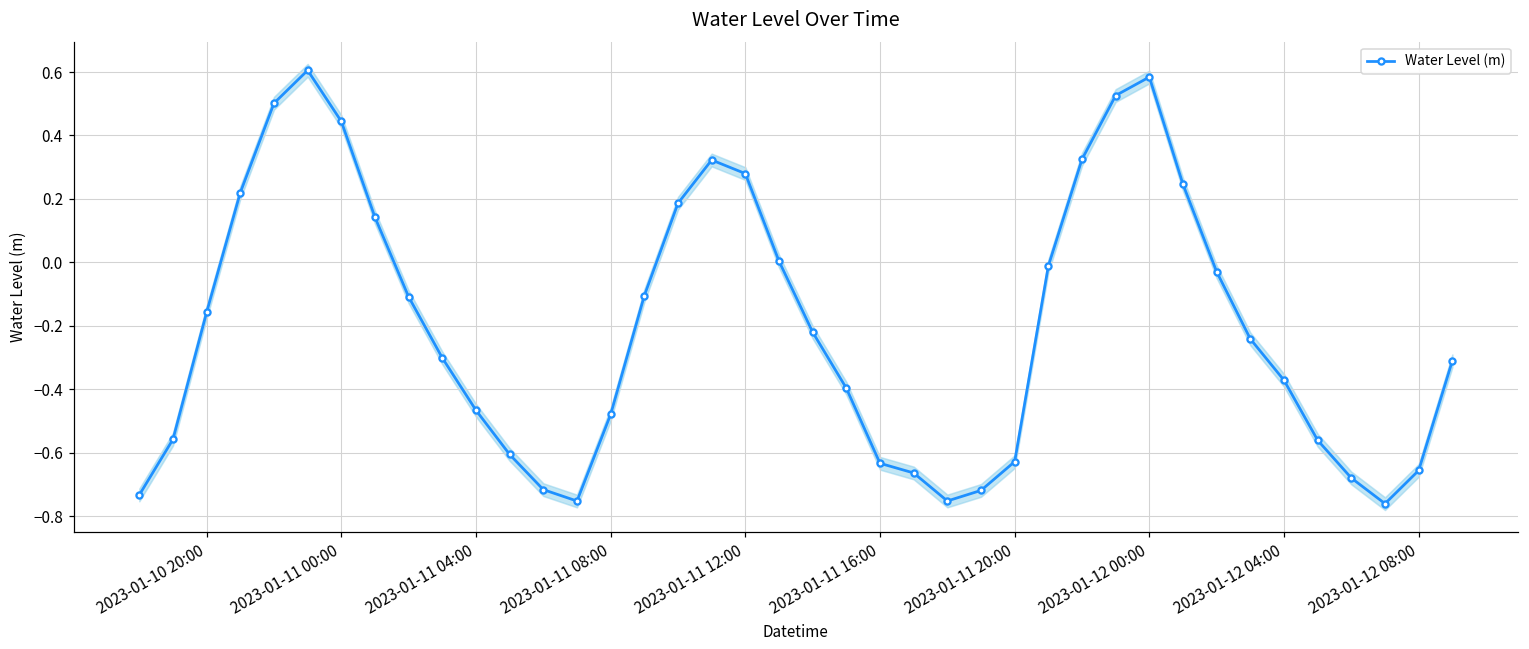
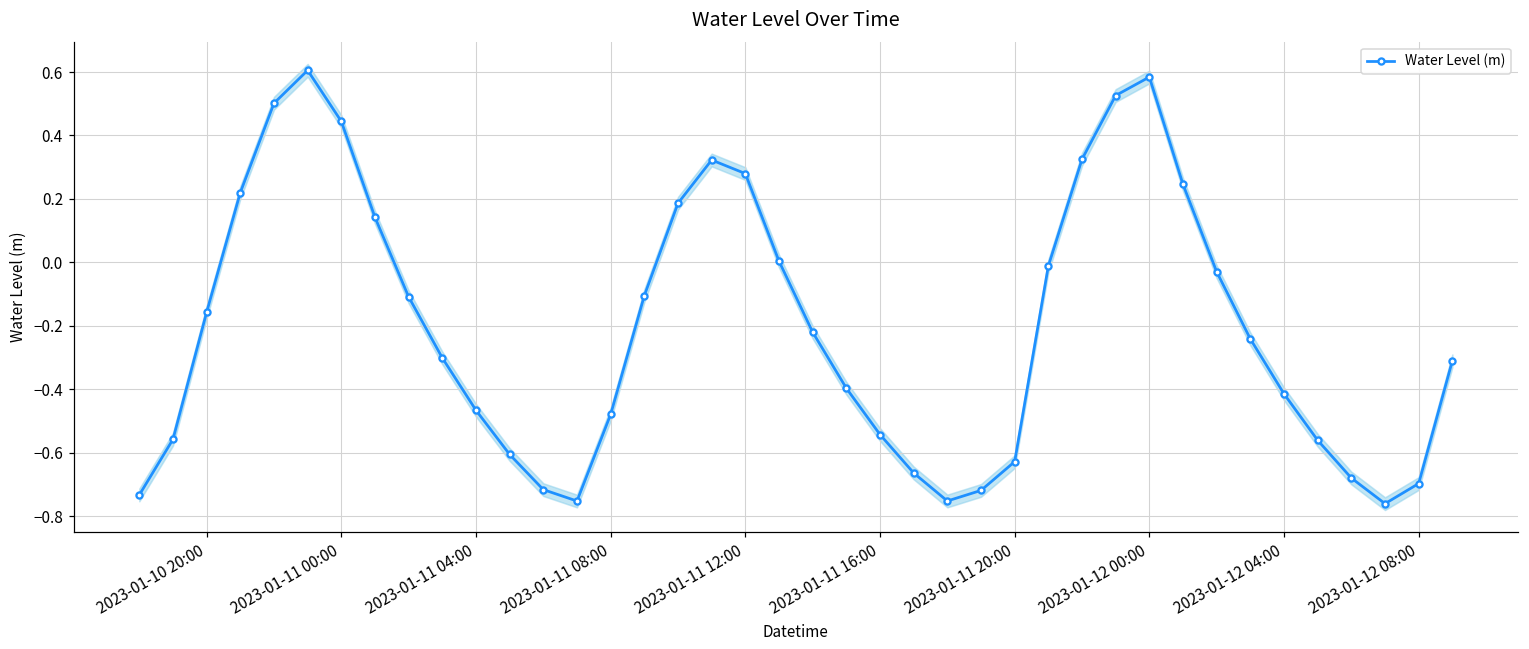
Water Level (m), 2023-01-11 16:00: -0.63 -> -0.54
Water Level (m), 2023-01-12 04:00: -0.37 -> -0.41
Water Level (m), 2023-01-12 08:00: -0.66 -> -0.70
